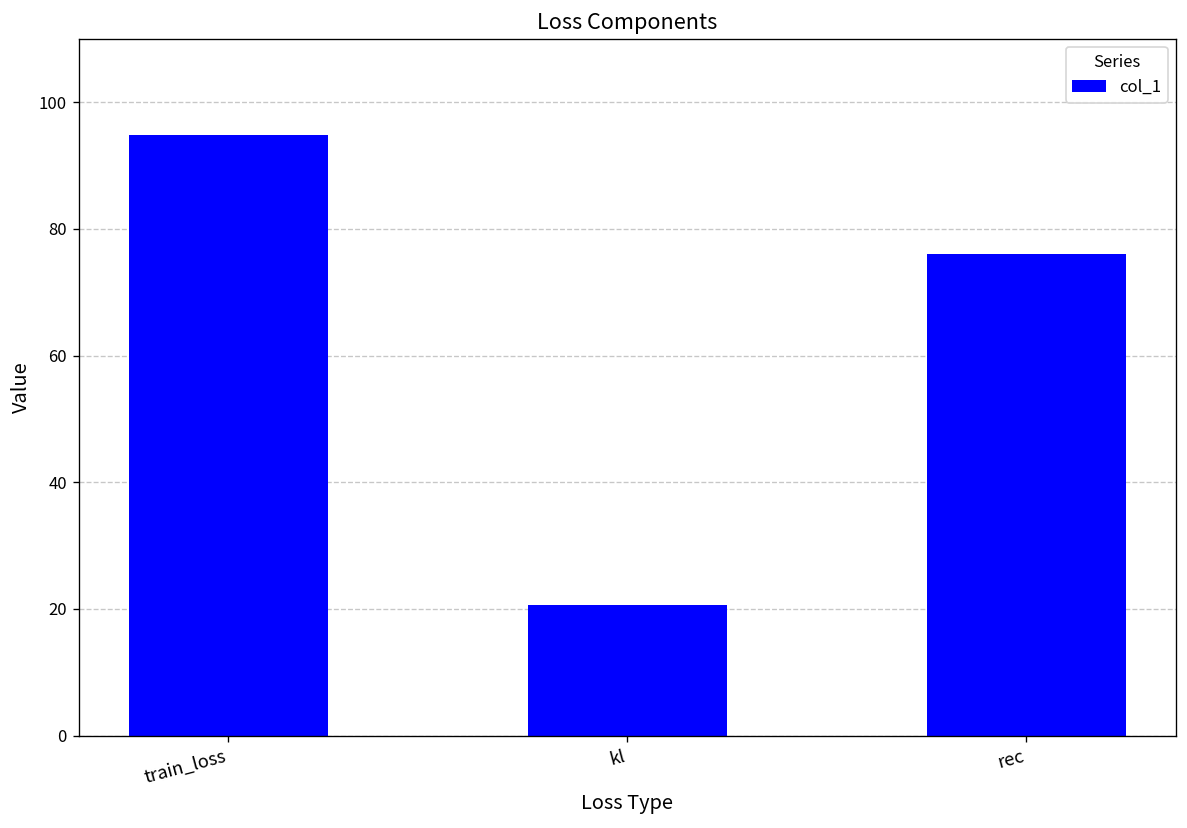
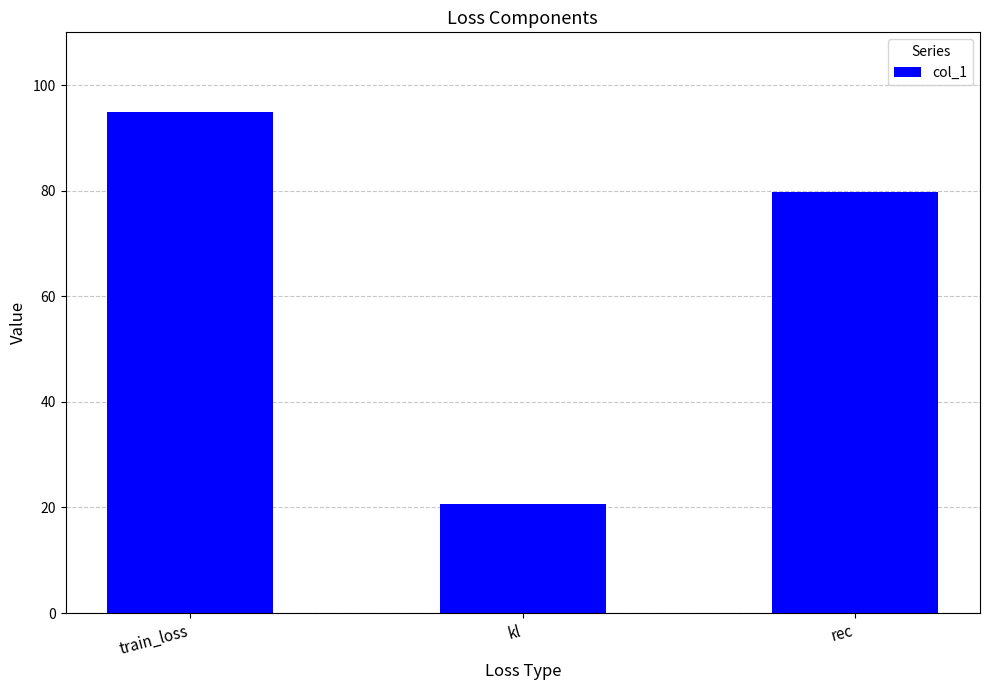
rec: 76 -> 80
